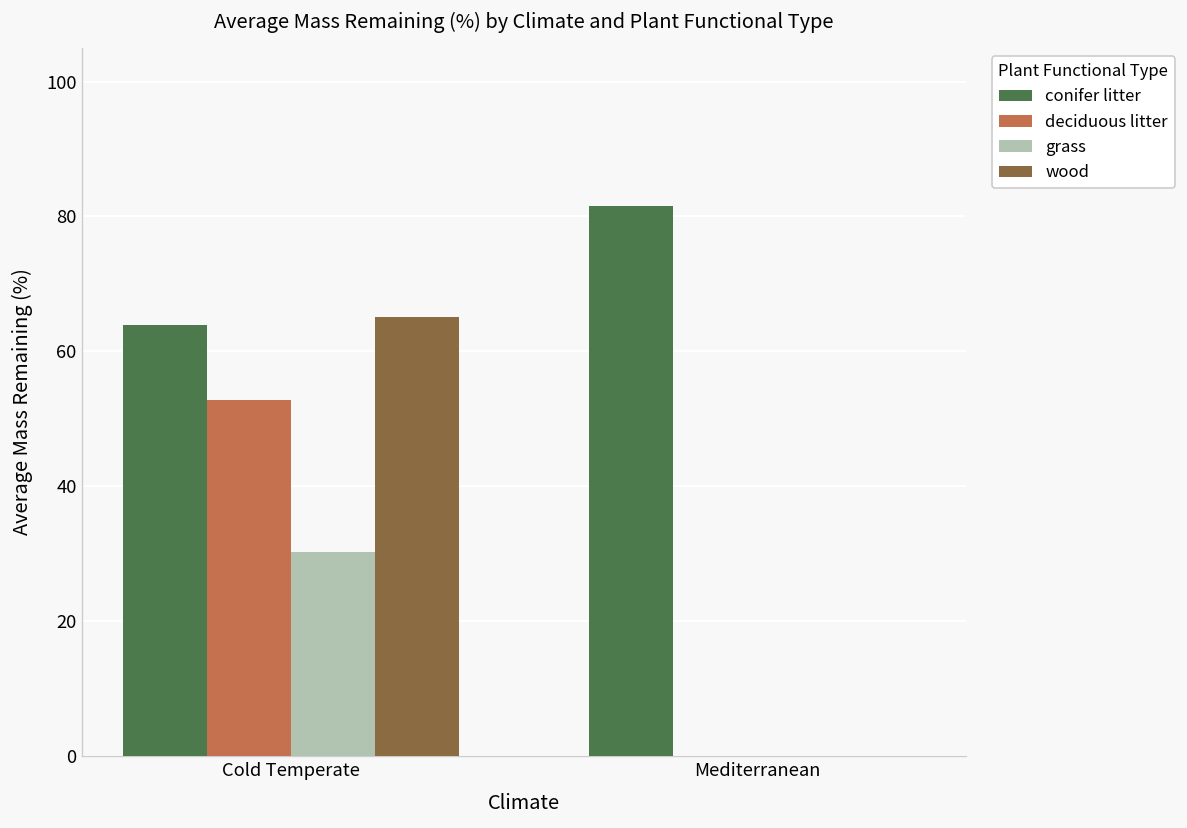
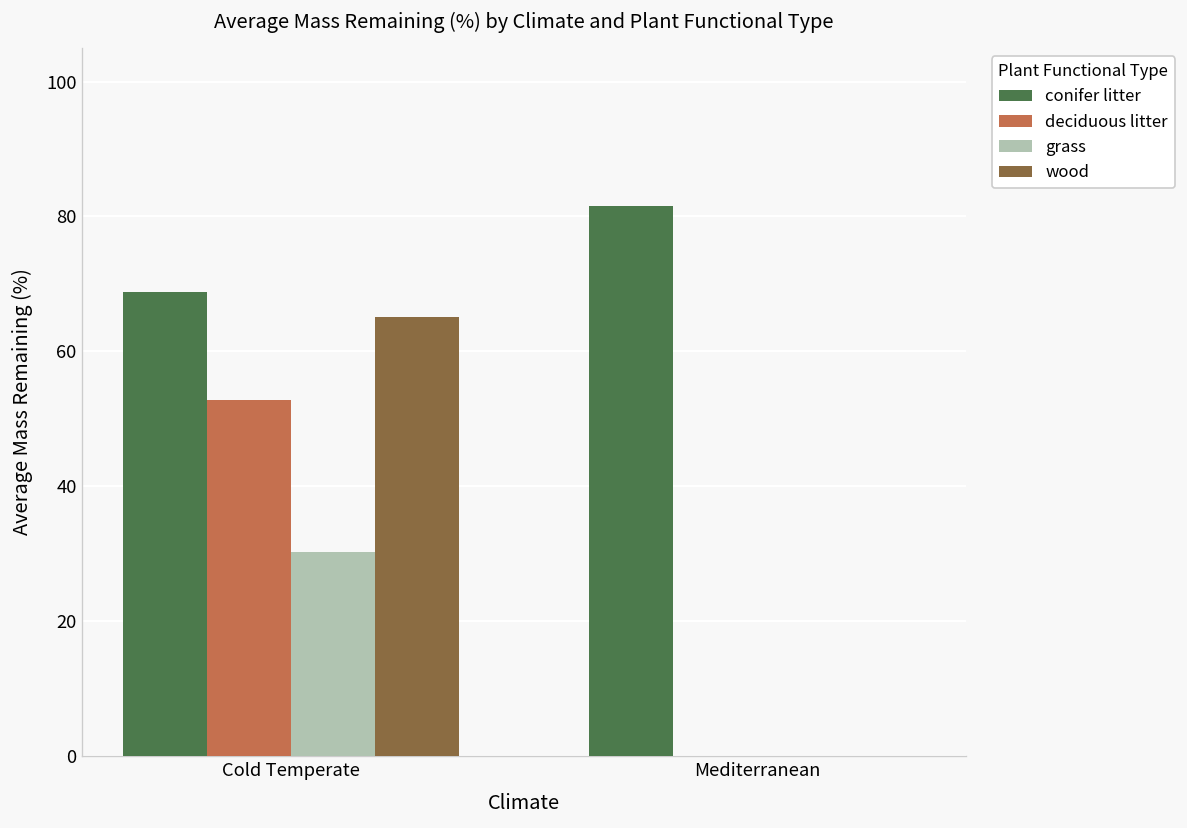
conifer litter, Cold Temperate: 64 -> 69
